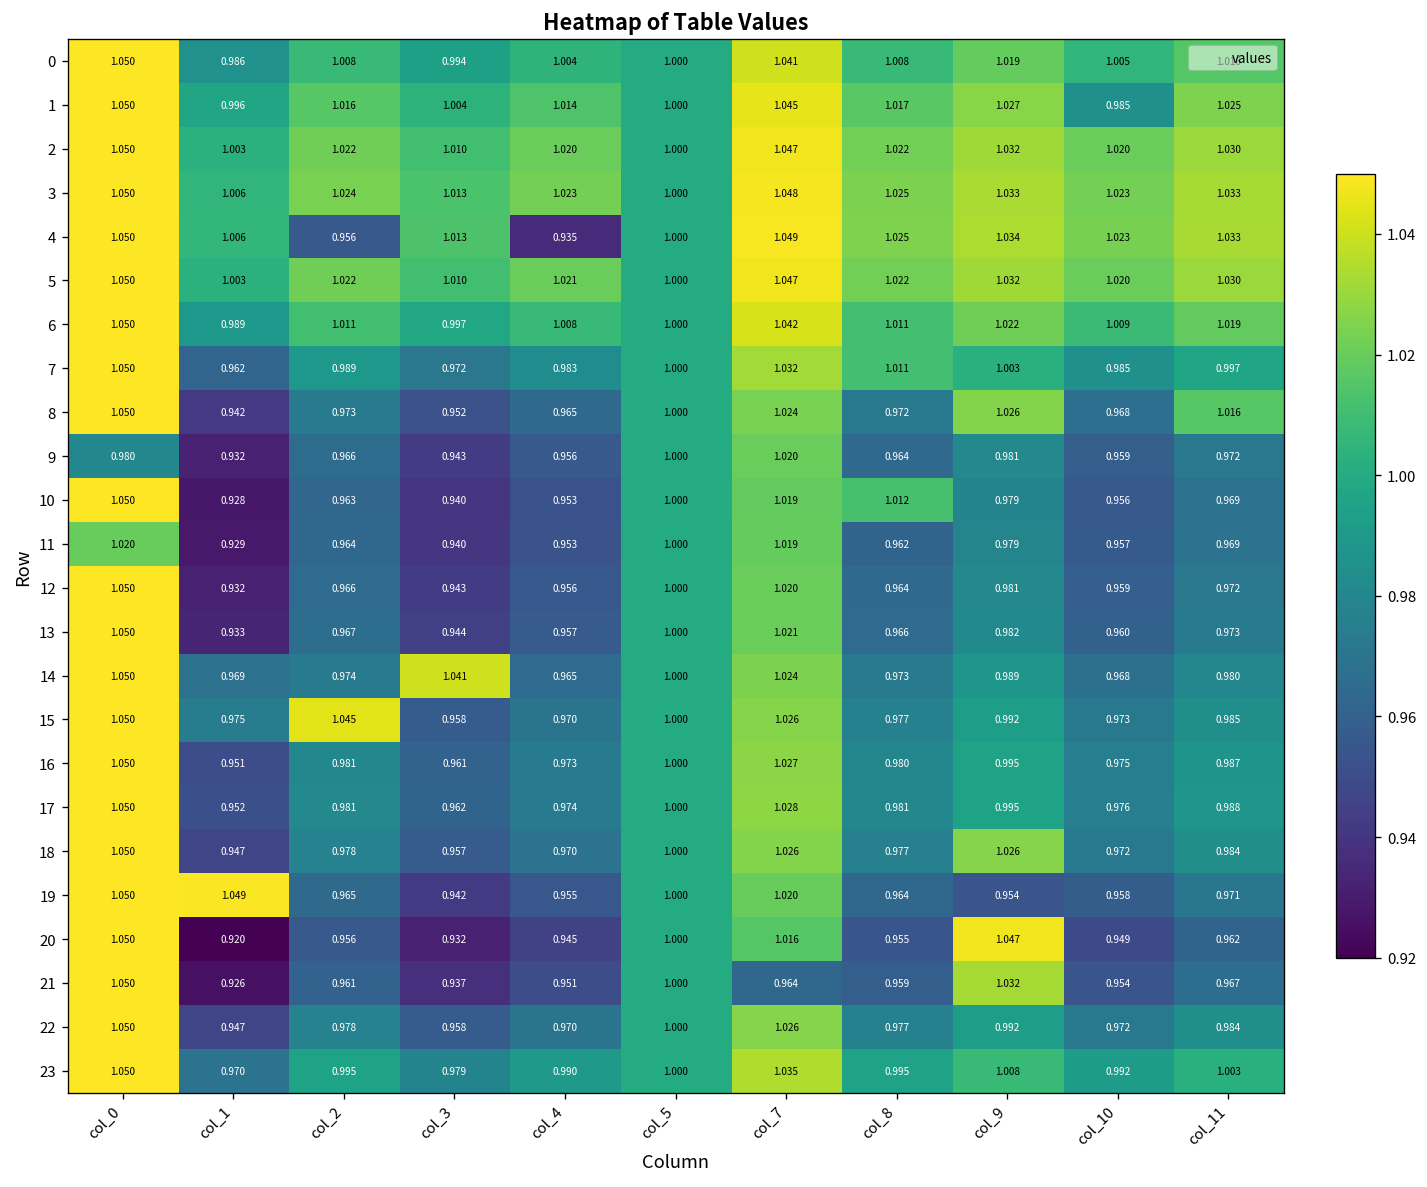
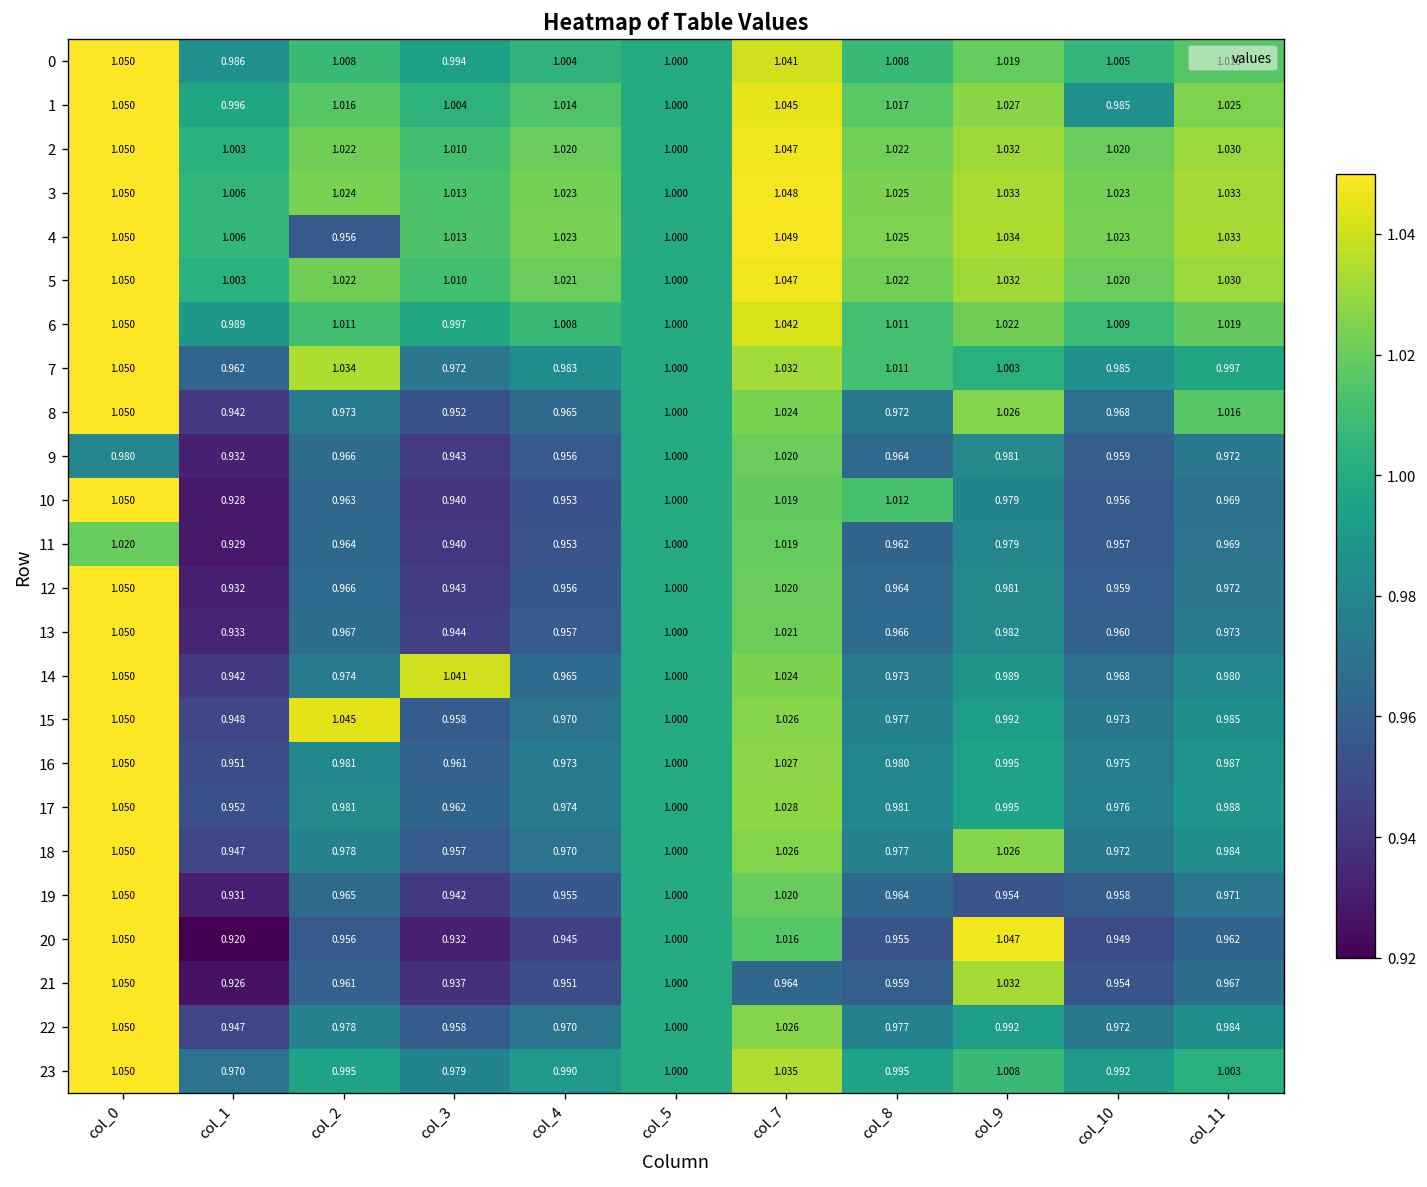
4, col_4: 0.935 -> 1.023
7, col_2: 0.989 -> 1.034
14, col_1: 0.969 -> 0.942
15, col_1: 0.975 -> 0.948
19, col_1: 1.049 -> 0.931
